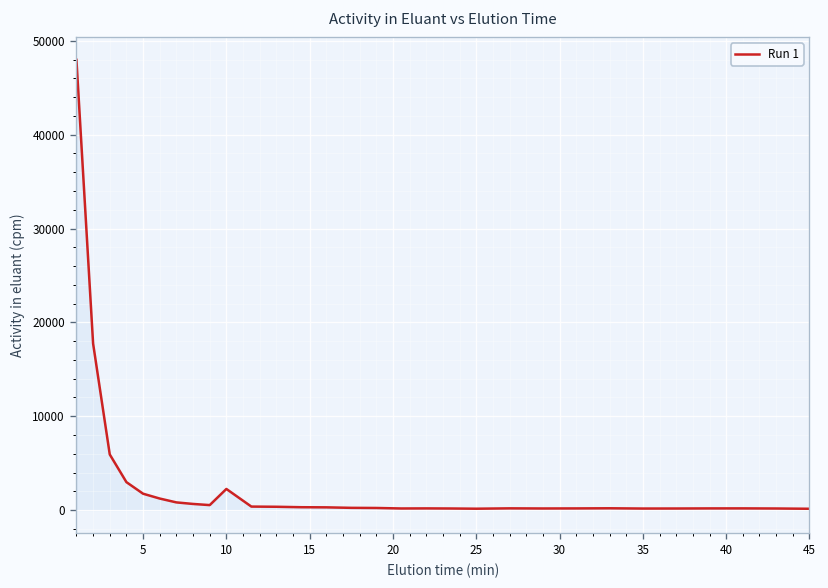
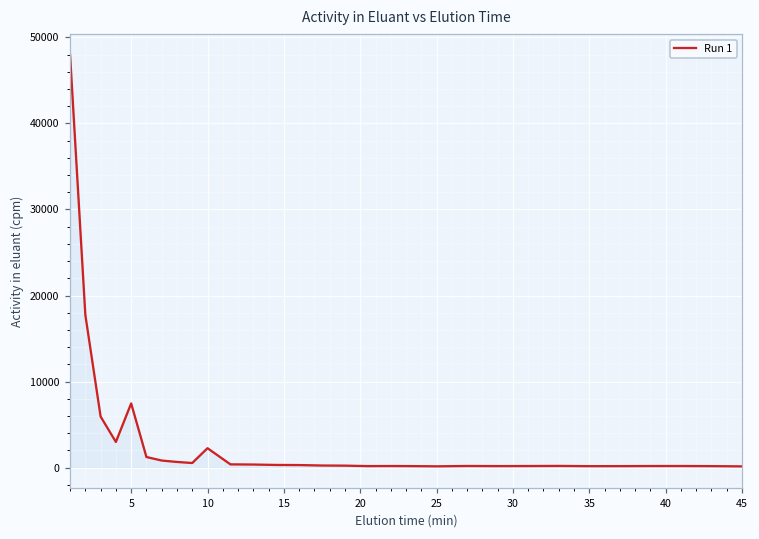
5: 2000 -> 7000
